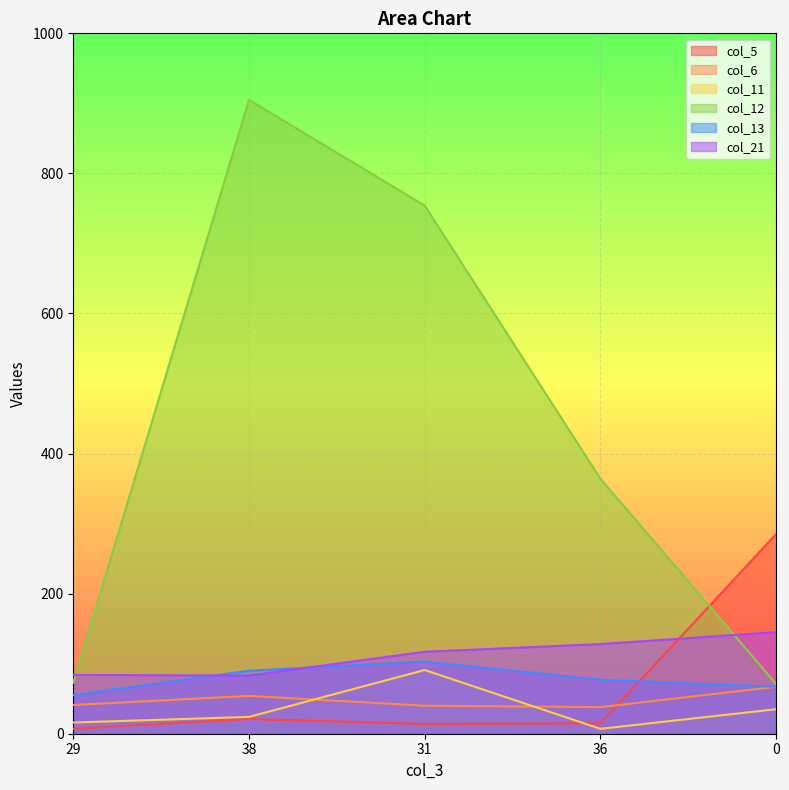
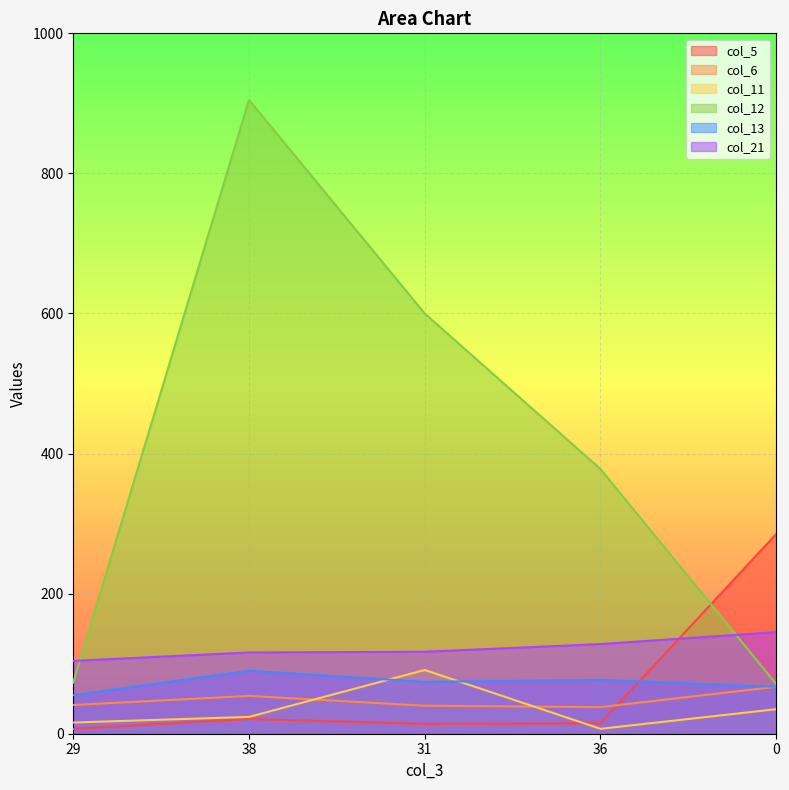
col_21, 29: 80 -> 100
col_21, 38: 80 -> 120
col_12, 31: 750 -> 600
col_13, 31: 100 -> 70
col_12, 36: 360 -> 380
